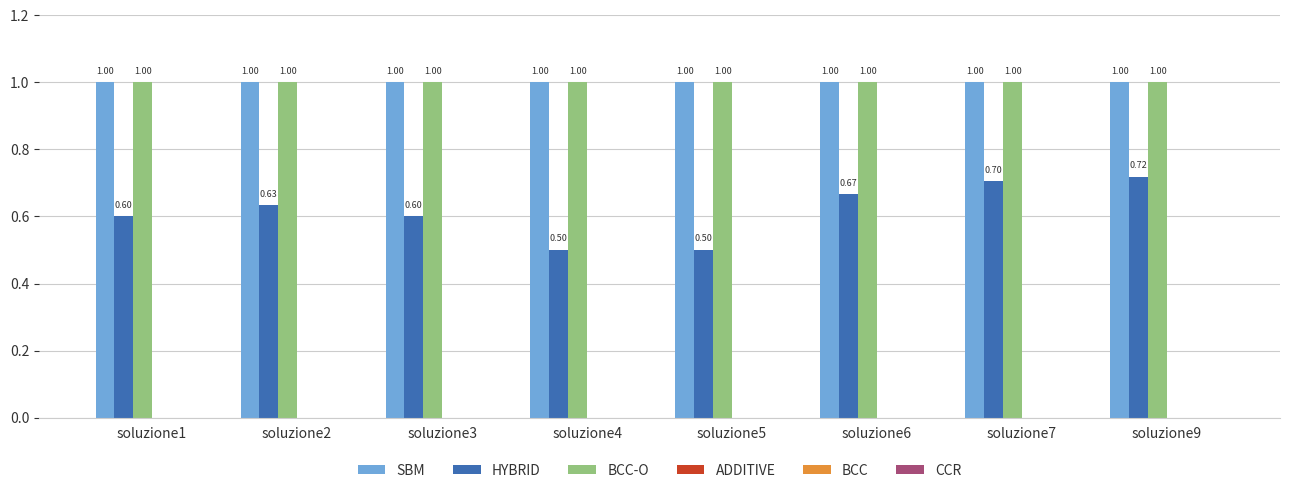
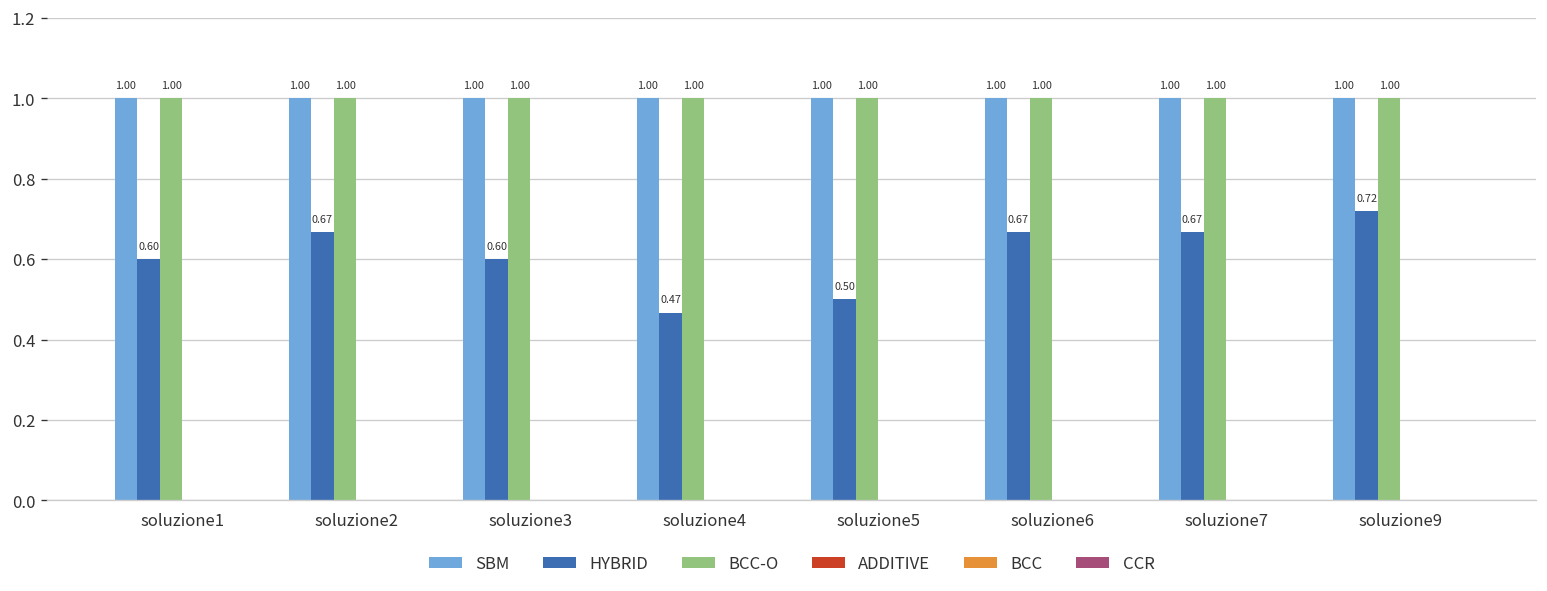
HYBRID, soluzione2: 0.63 -> 0.67
HYBRID, soluzione4: 0.50 -> 0.47
HYBRID, soluzione7: 0.70 -> 0.67
